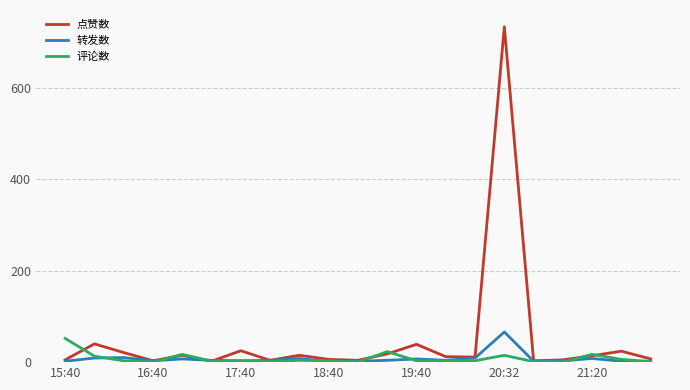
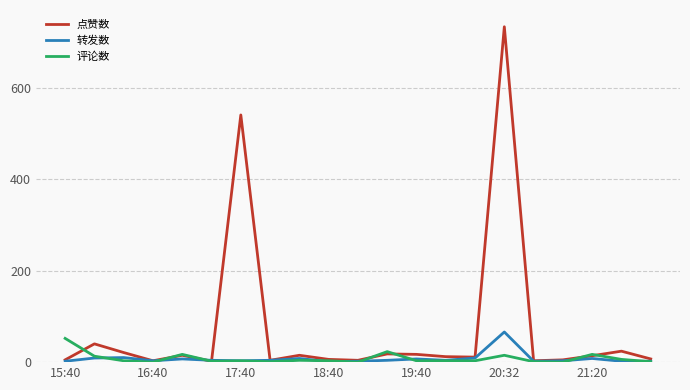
点赞数, 17:40: 30 -> 540
点赞数, 19:40: 40 -> 20
